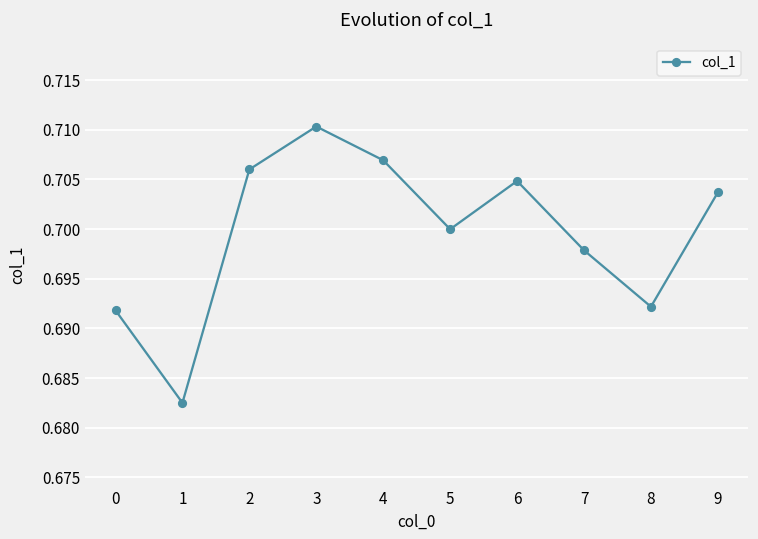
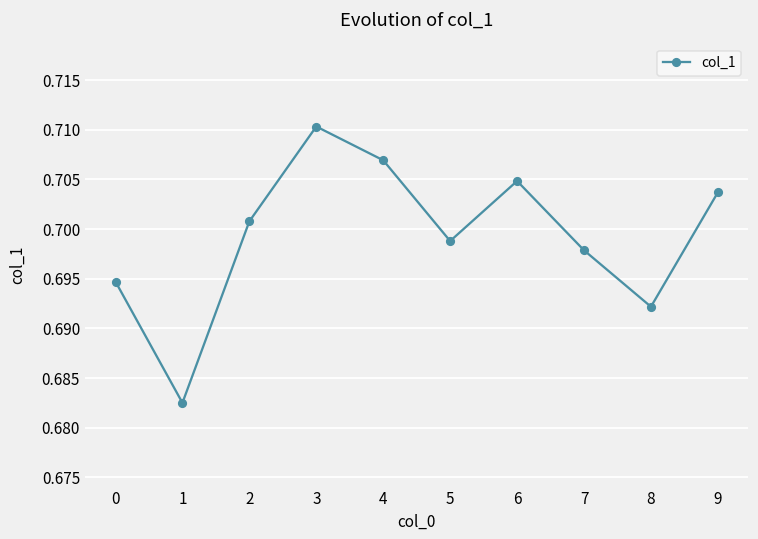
0: 0.692 -> 0.695
2: 0.706 -> 0.701
5: 0.700 -> 0.699
